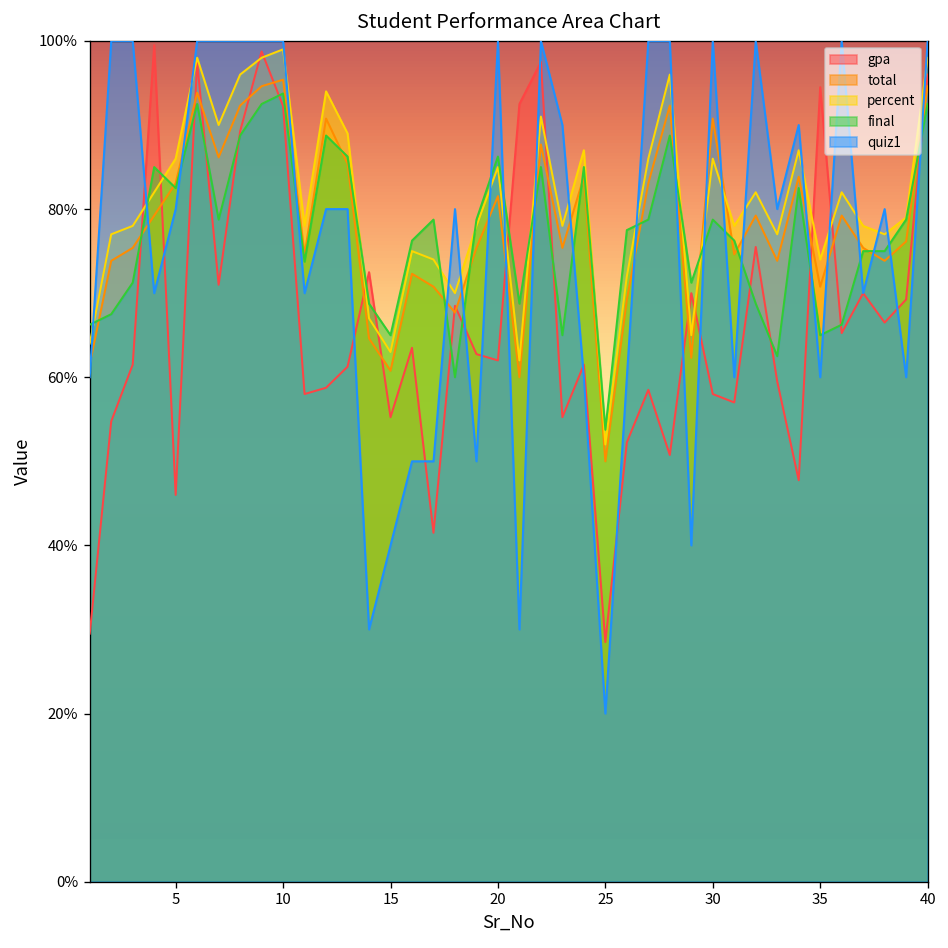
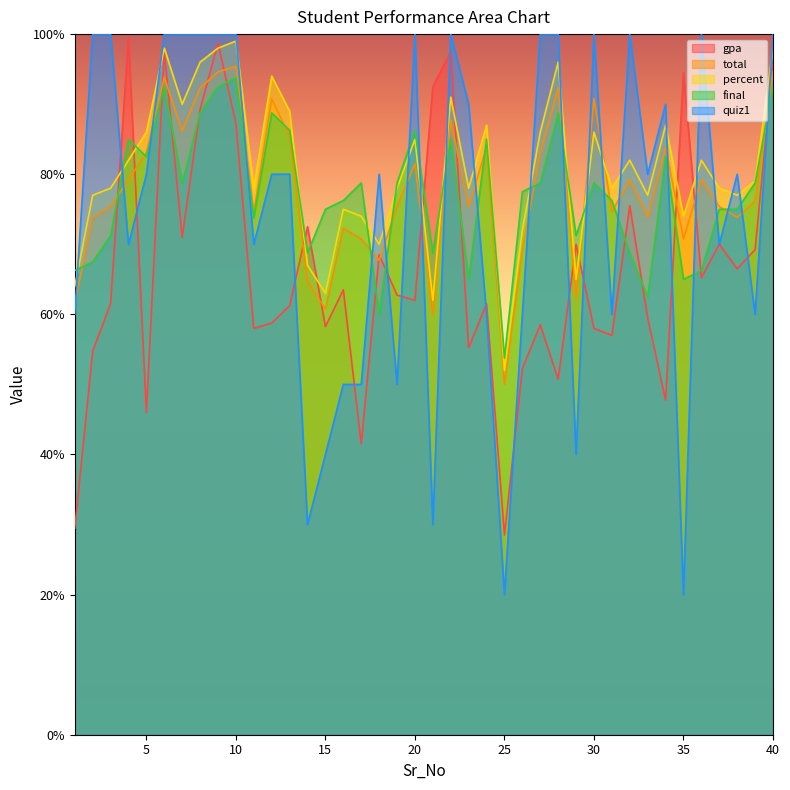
gpa, 10: 92% -> 87%
gpa, 15: 55% -> 58%
final, 15: 65% -> 75%
quiz1, 35: 60% -> 20%
